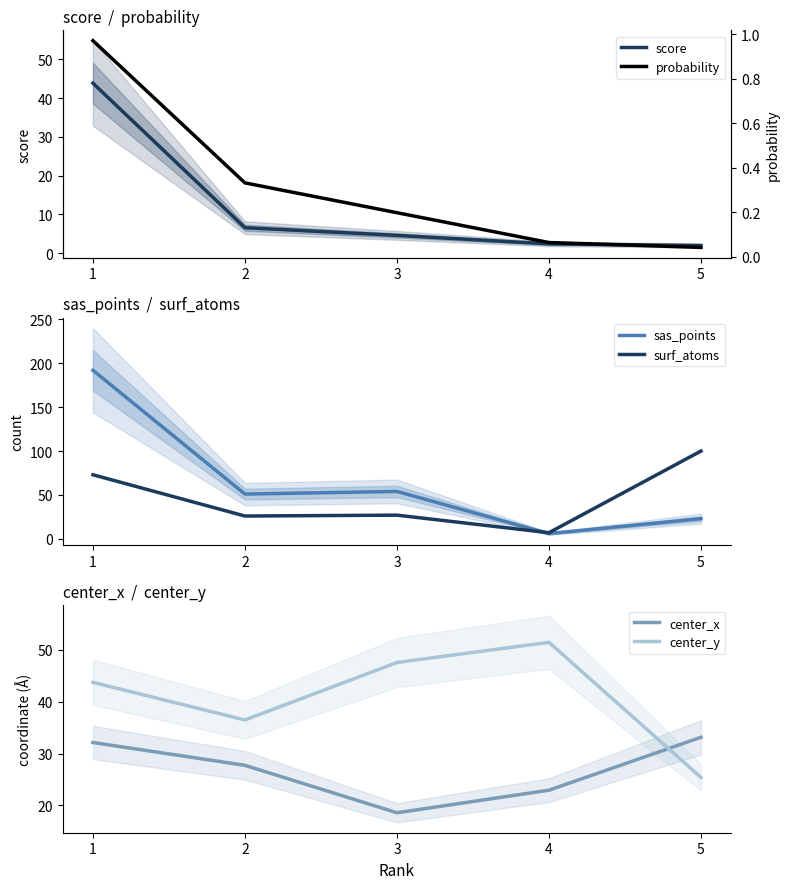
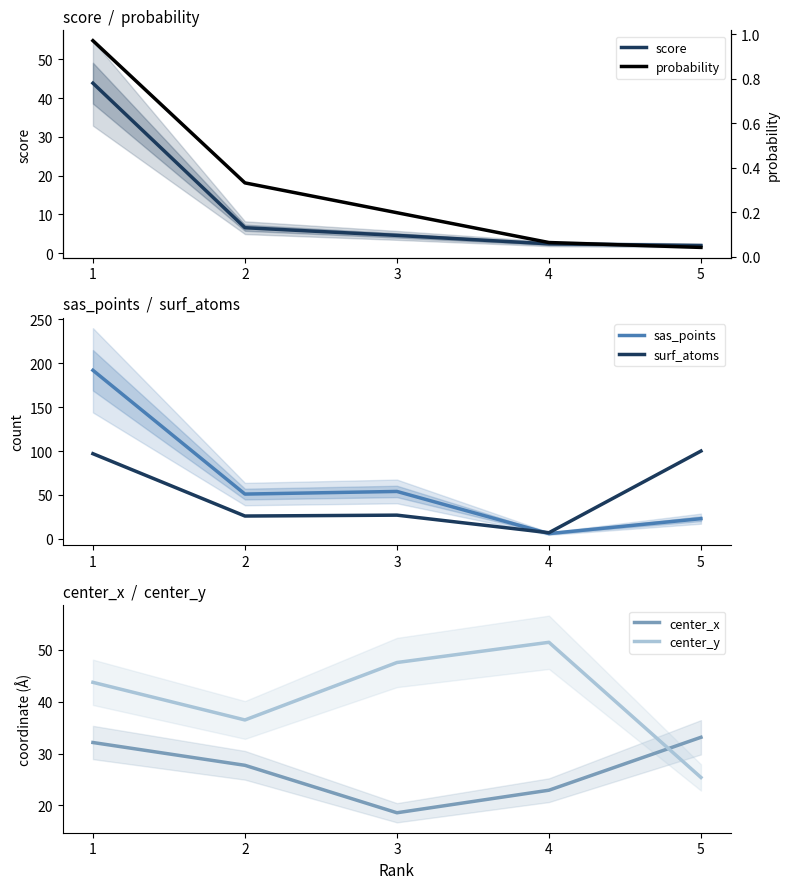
sas_points / surf_atoms, surf_atoms, 1: 70 -> 100
